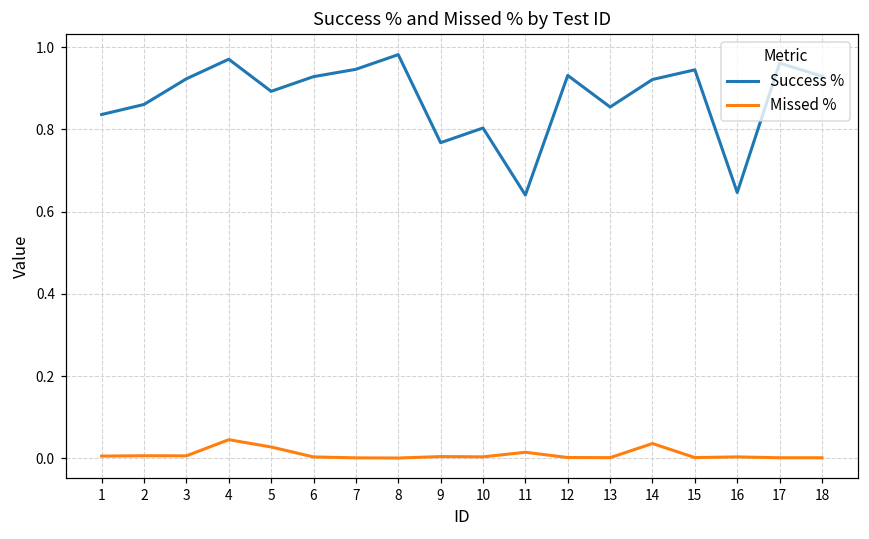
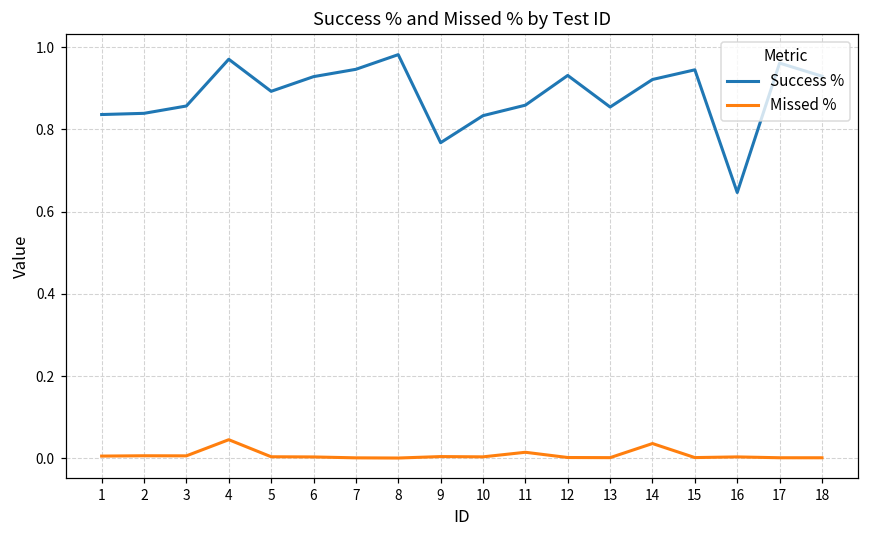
Success %, 2: 0.86 -> 0.84
Success %, 3: 0.92 -> 0.86
Missed %, 5: 0.03 -> 0.00
Success %, 10: 0.80 -> 0.83
Success %, 11: 0.64 -> 0.86
